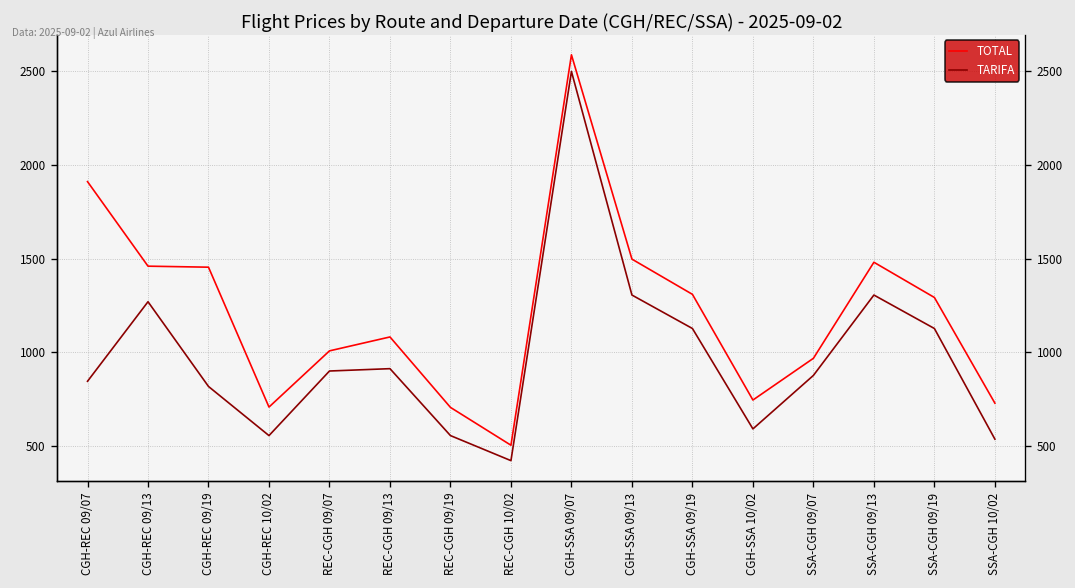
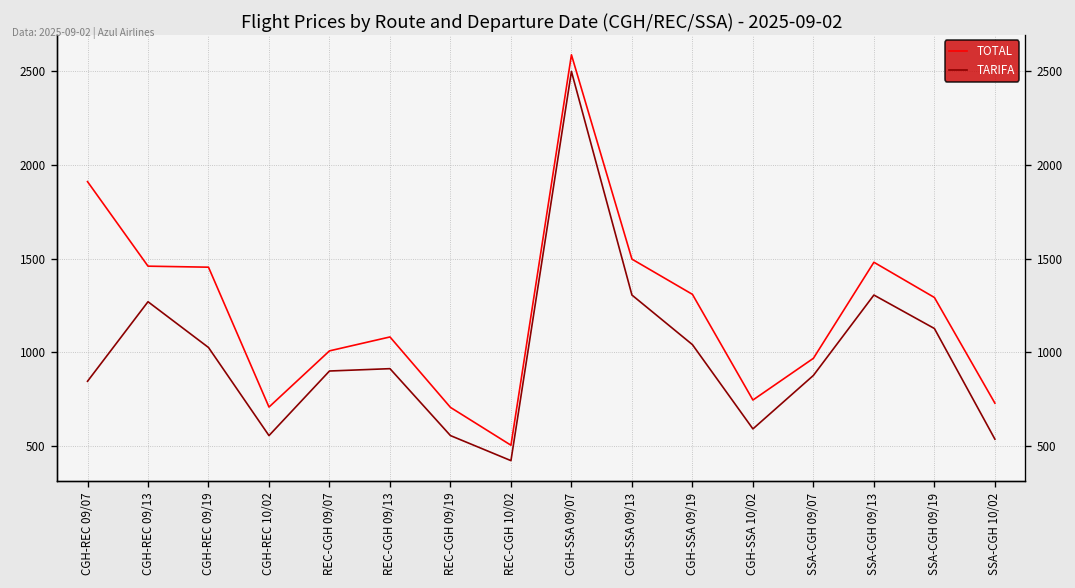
TARIFA, CGH-REC 09/19: 820 -> 1030
TARIFA, CGH-SSA 09/19: 1130 -> 1040
